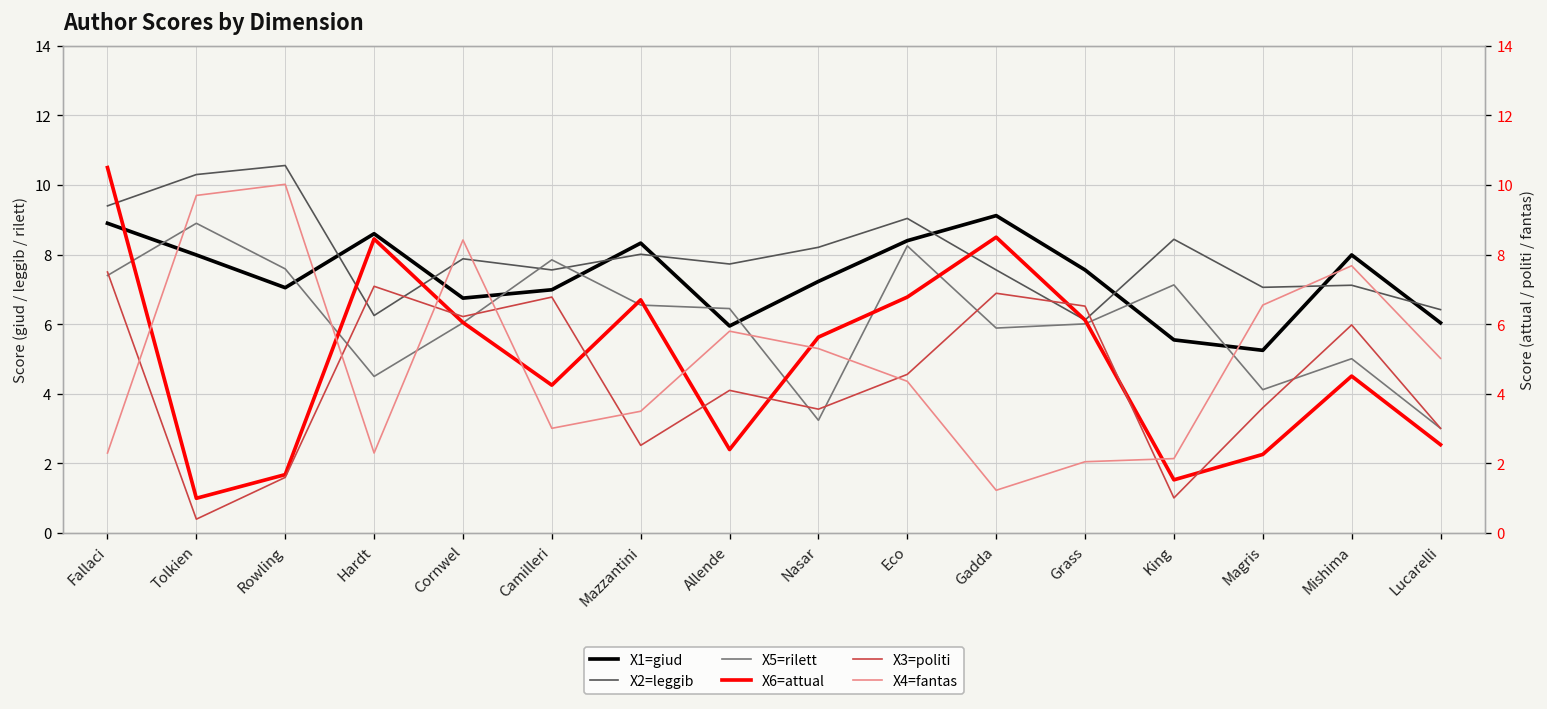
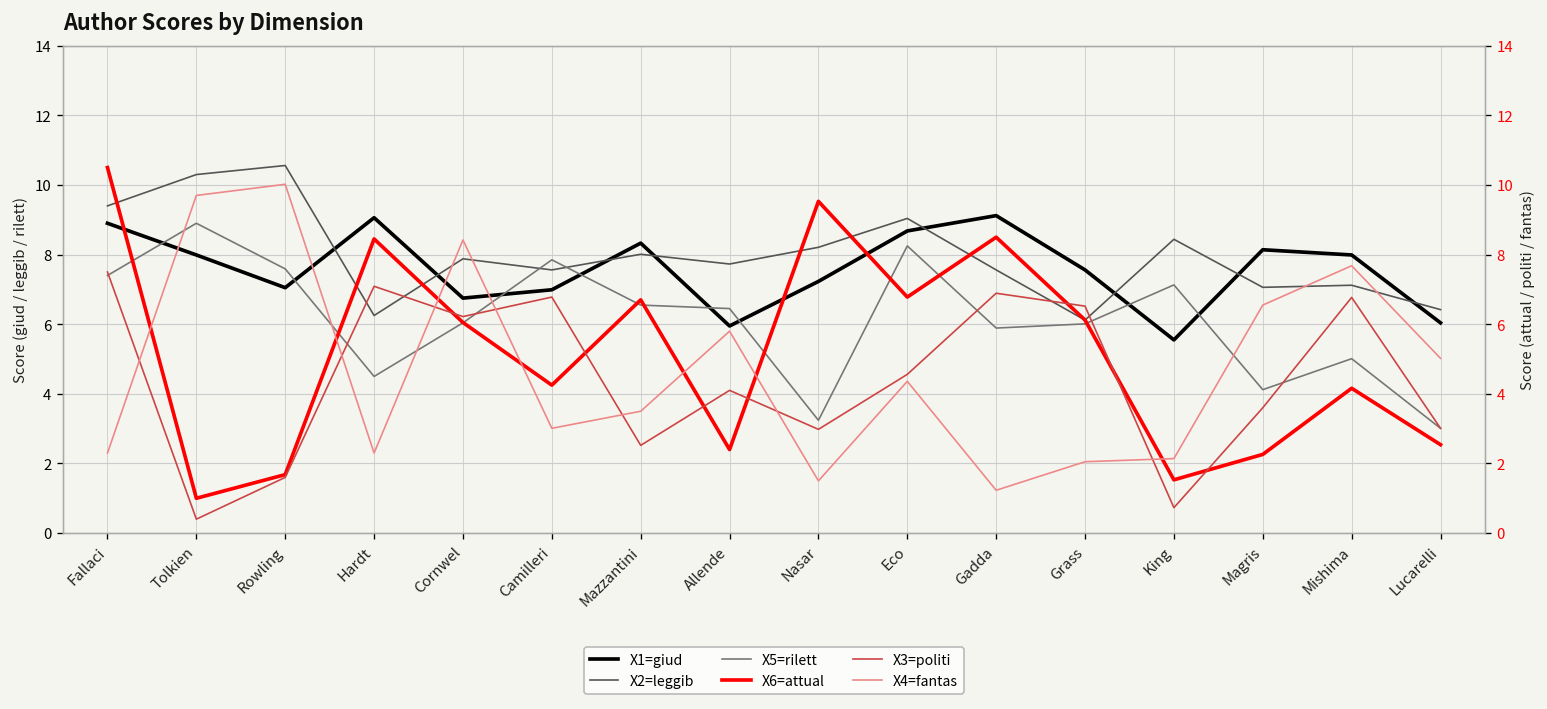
X1=giud, Hardt: 8.6 -> 9.1
X1=giud, Eco: 8.4 -> 8.7
X1=giud, Magris: 5.3 -> 8.1
X6=attual, Nasar: 5.6 -> 9.5
X3=politi, Nasar: 3.6 -> 3.0
X4=fantas, Nasar: 5.3 -> 1.5
X3=politi, King: 1.0 -> 0.7
X6=attual, Mishima: 4.5 -> 4.2
X3=politi, Mishima: 6.0 -> 6.8
